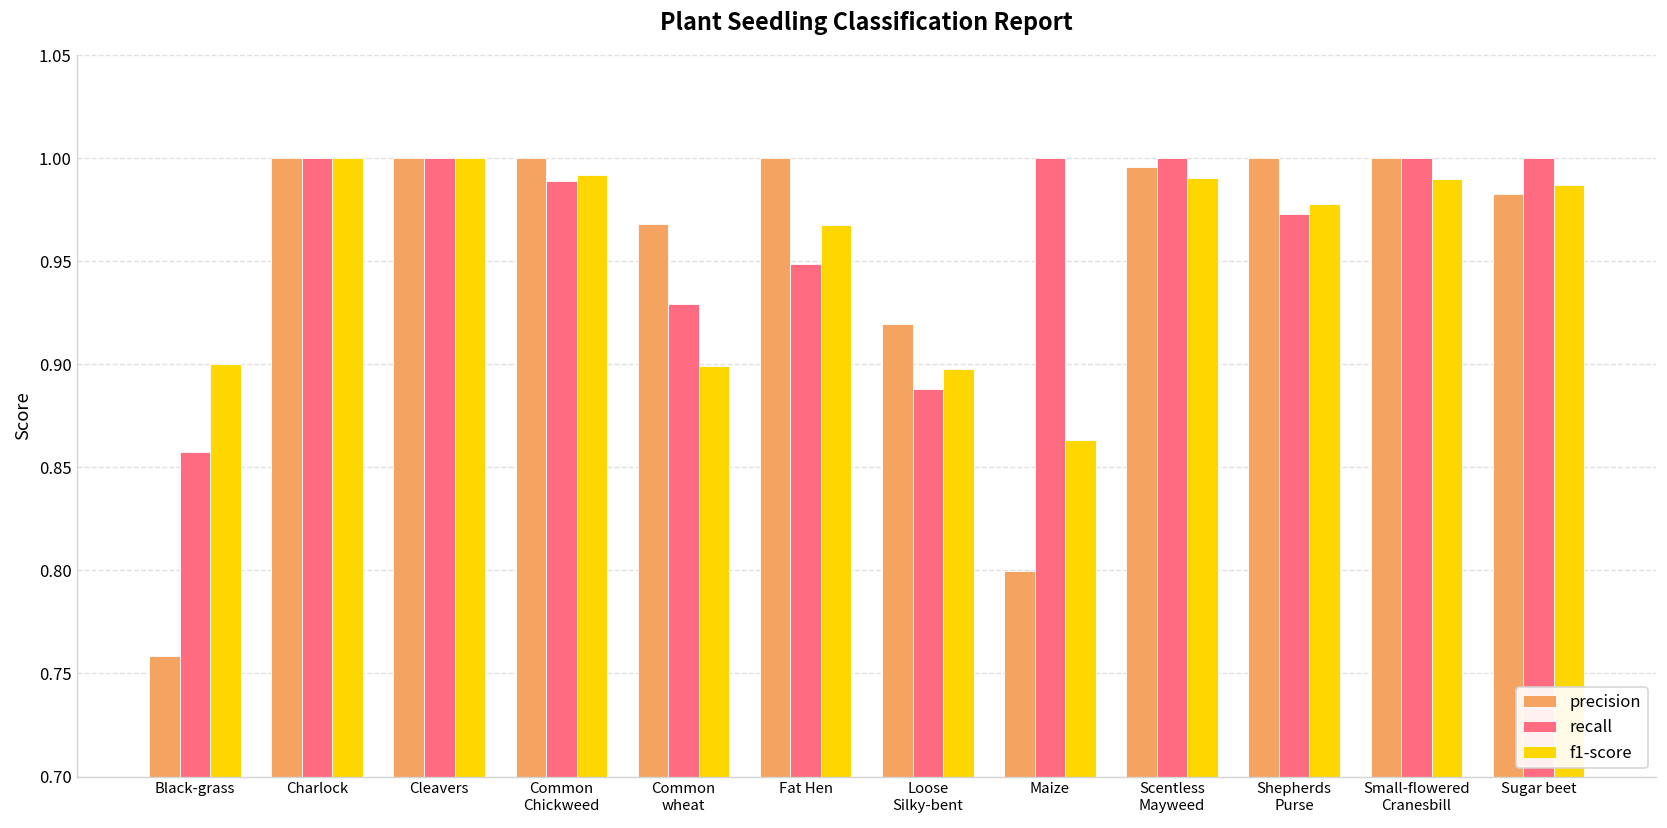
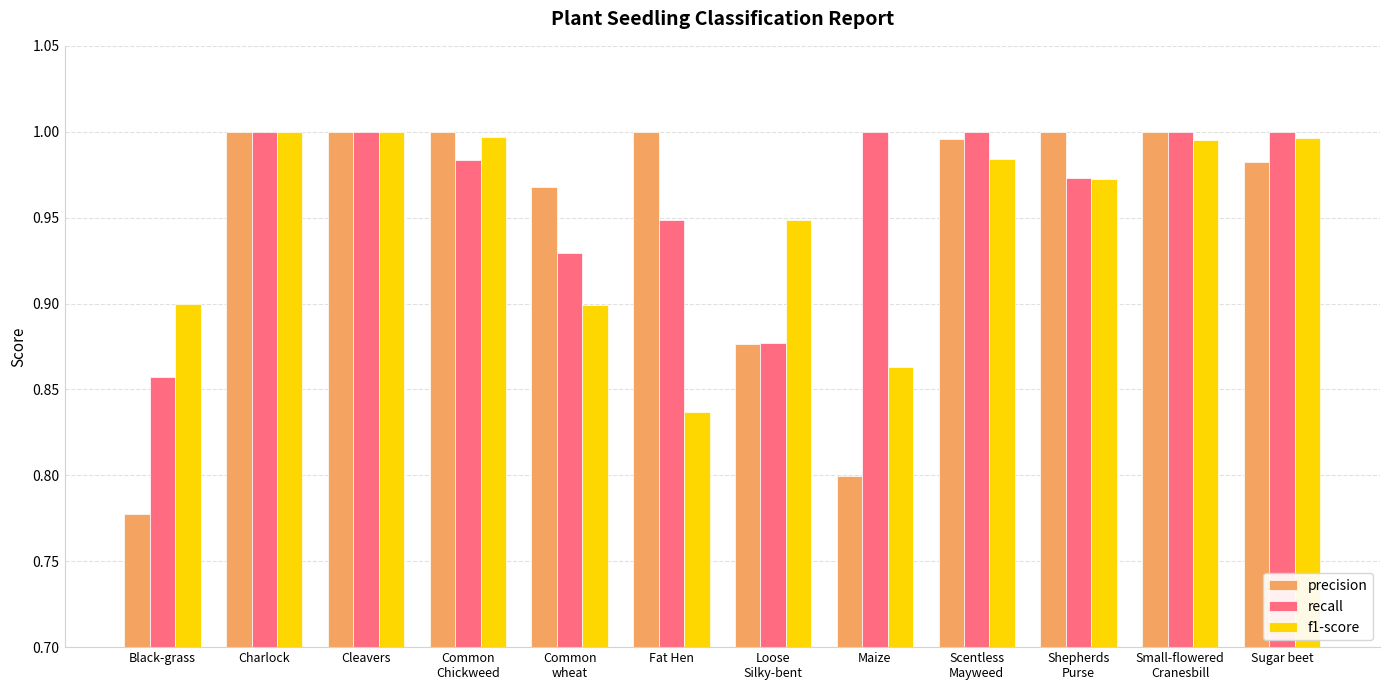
precision, Black-grass: 0.759 -> 0.777
recall, Common Chickweed: 0.989 -> 0.984
f1-score, Common Chickweed: 0.992 -> 0.997
f1-score, Fat Hen: 0.968 -> 0.837
precision, Loose Silky-bent: 0.919 -> 0.876
recall, Loose Silky-bent: 0.888 -> 0.877
f1-score, Loose Silky-bent: 0.898 -> 0.949
f1-score, Scentless Mayweed: 0.990 -> 0.984
f1-score, Shepherds Purse: 0.978 -> 0.973
f1-score, Small-flowered Cranesbill: 0.990 -> 0.995
f1-score, Sugar beet: 0.987 -> 0.996
